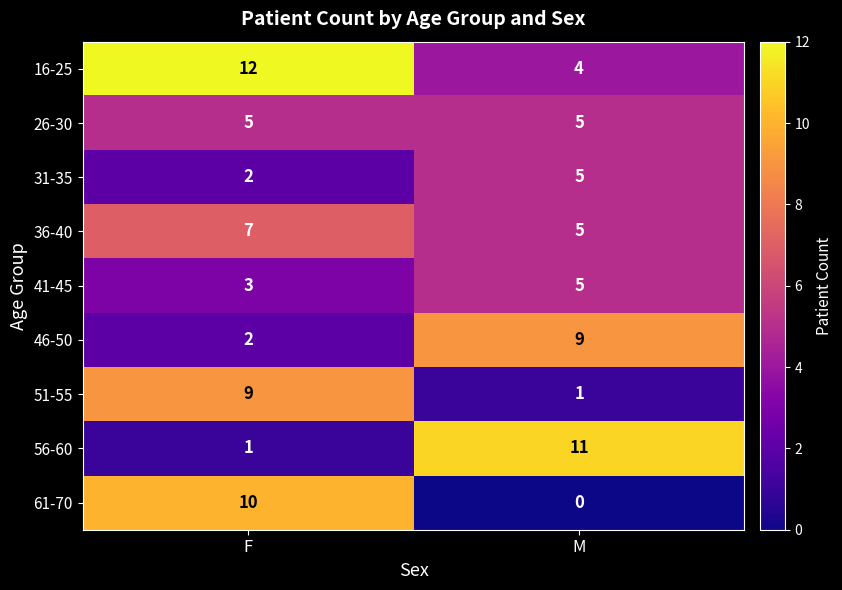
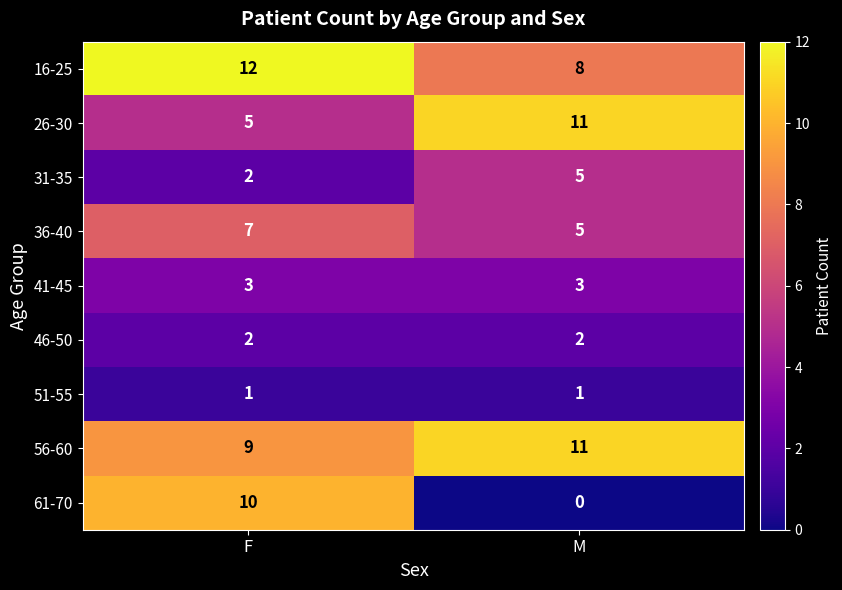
16-25, M: 4 -> 8
26-30, M: 5 -> 11
41-45, M: 5 -> 3
46-50, M: 9 -> 2
51-55, F: 9 -> 1
56-60, F: 1 -> 9
